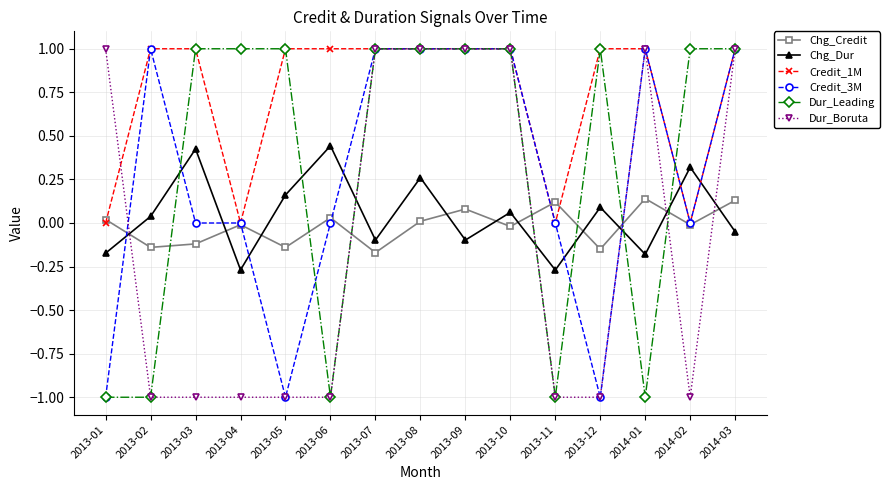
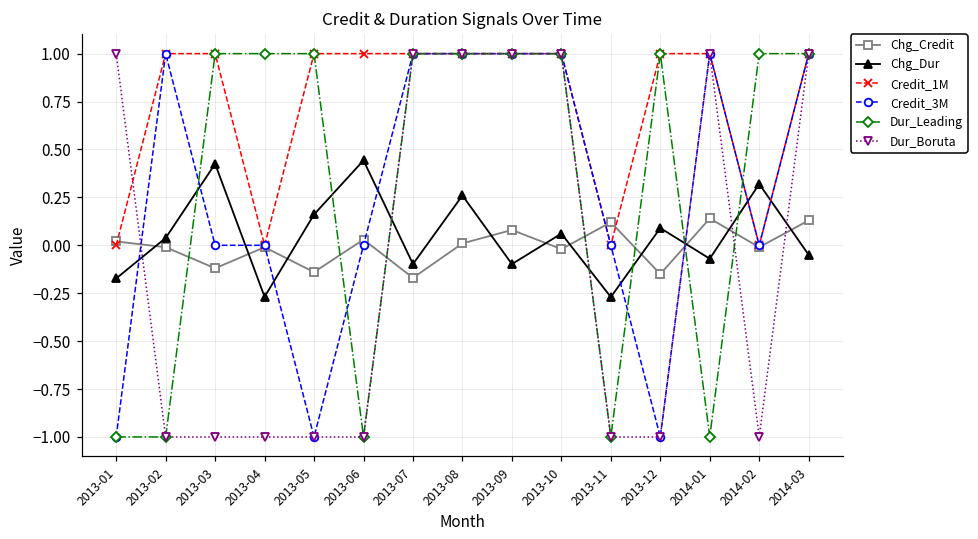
Chg_Credit, 2013-02: -0.14 -> -0.01
Chg_Dur, 2014-01: -0.18 -> -0.07
